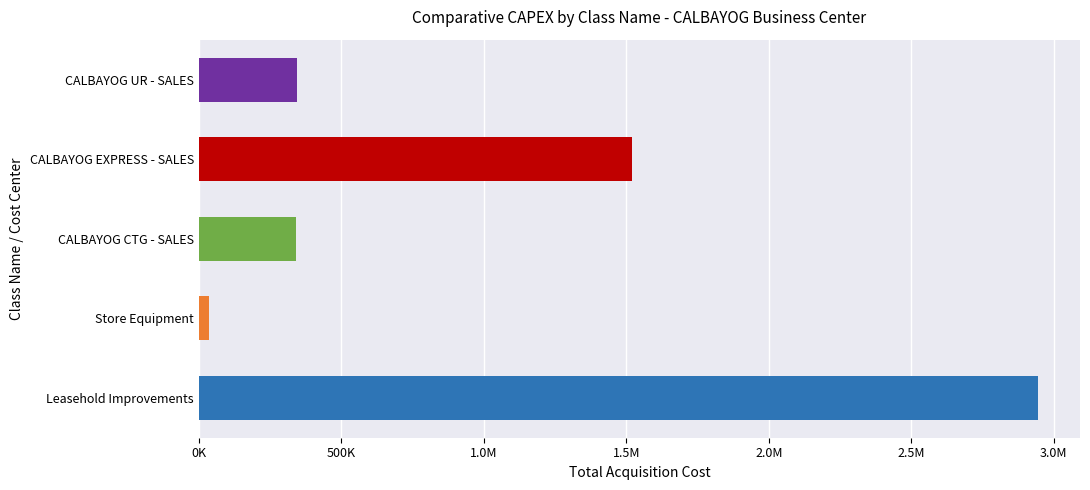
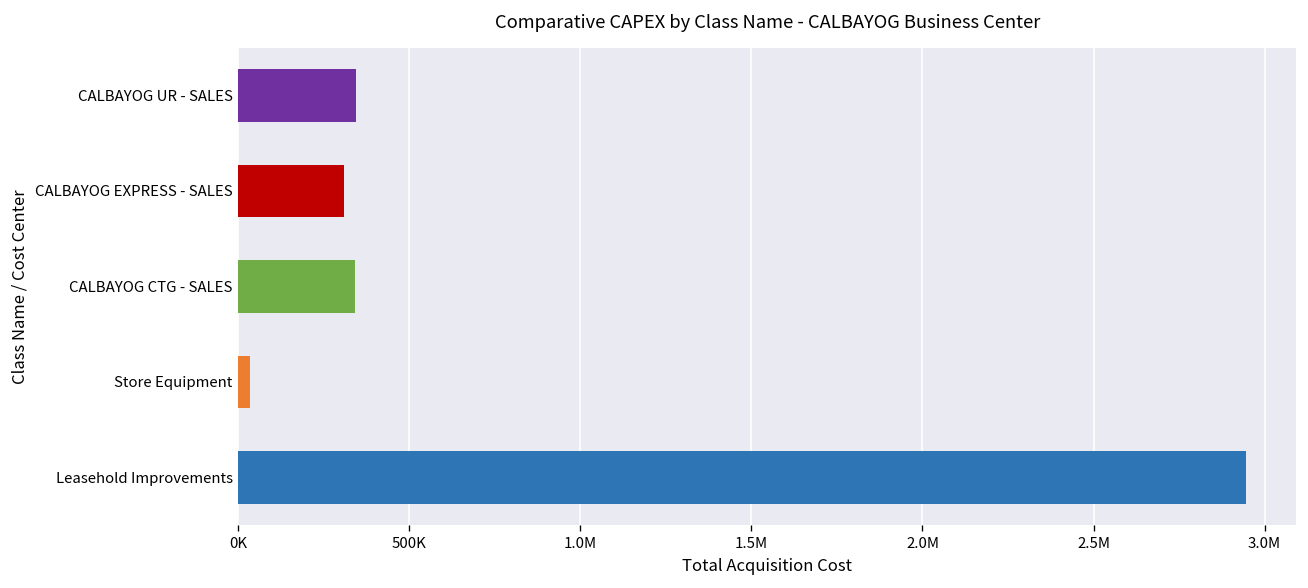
CALBAYOG EXPRESS - SALES: 1520000 -> 310000
